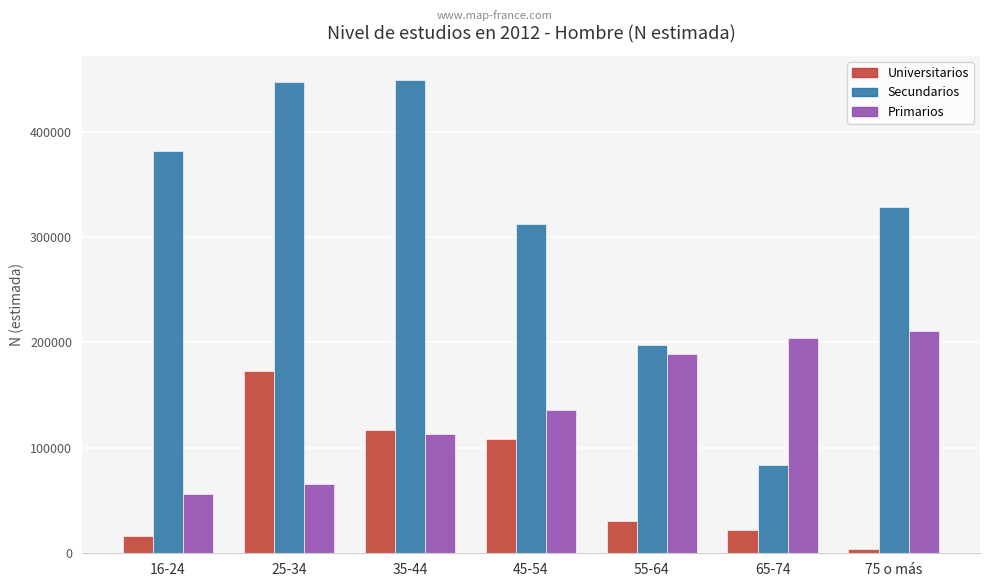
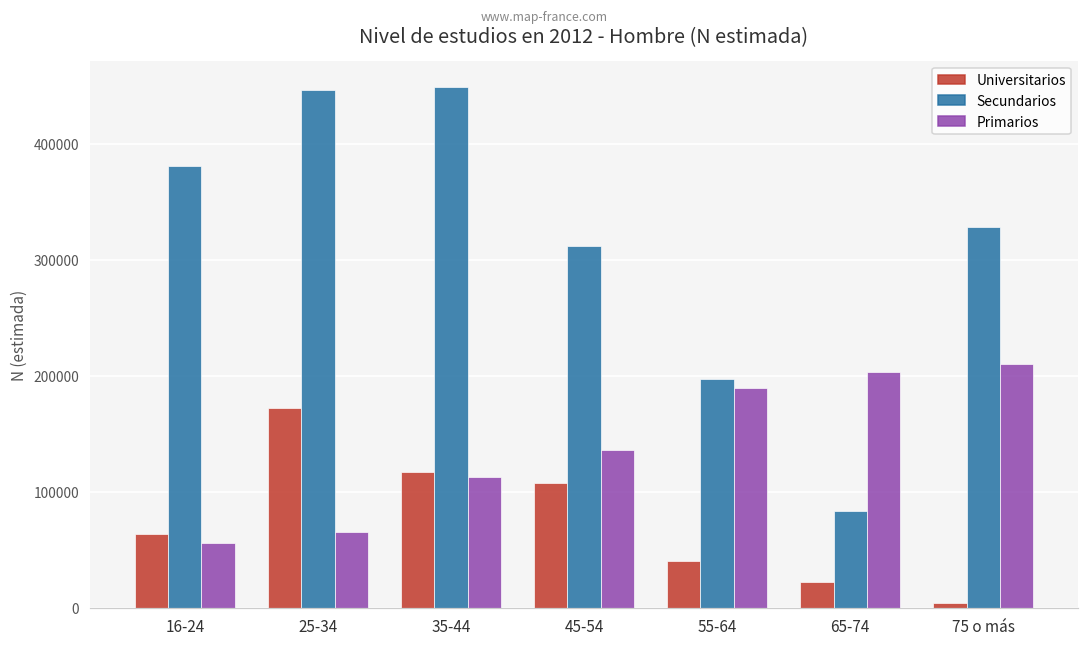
Universitarios, 16-24: 17000 -> 63000
Universitarios, 55-64: 31000 -> 40000
